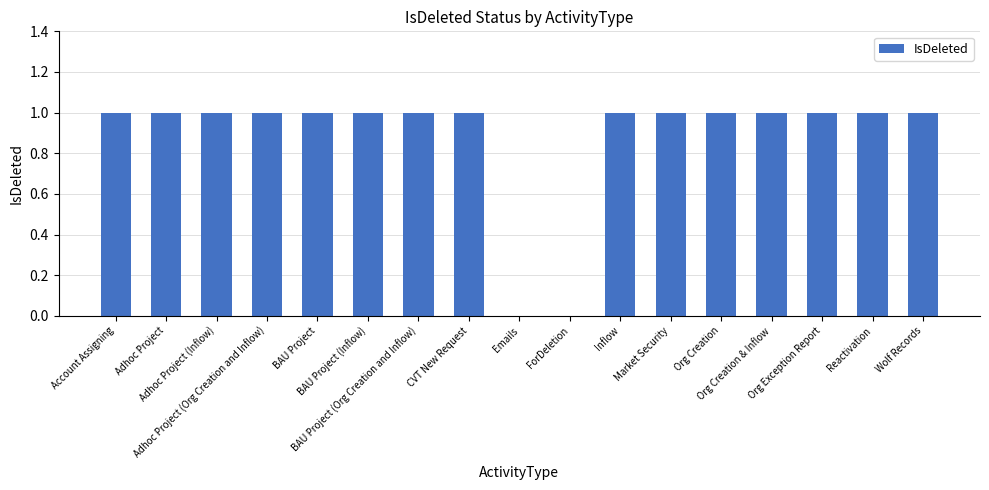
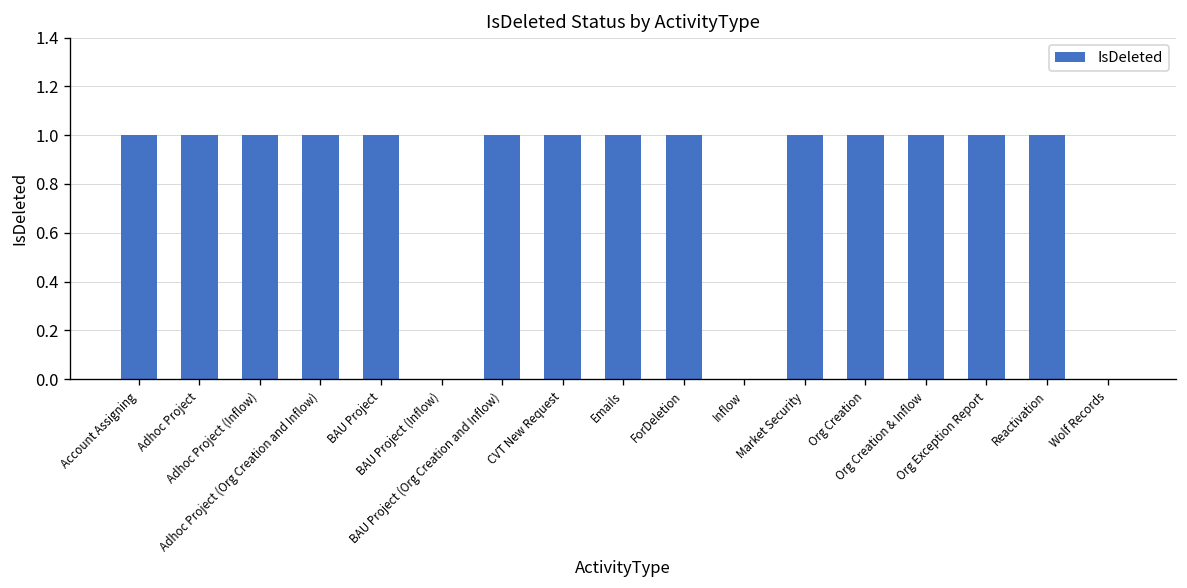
BAU Project (Inflow): 1 -> 0
Emails: 0 -> 1
ForDeletion: 0 -> 1
Inflow: 1 -> 0
Wolf Records: 1 -> 0
